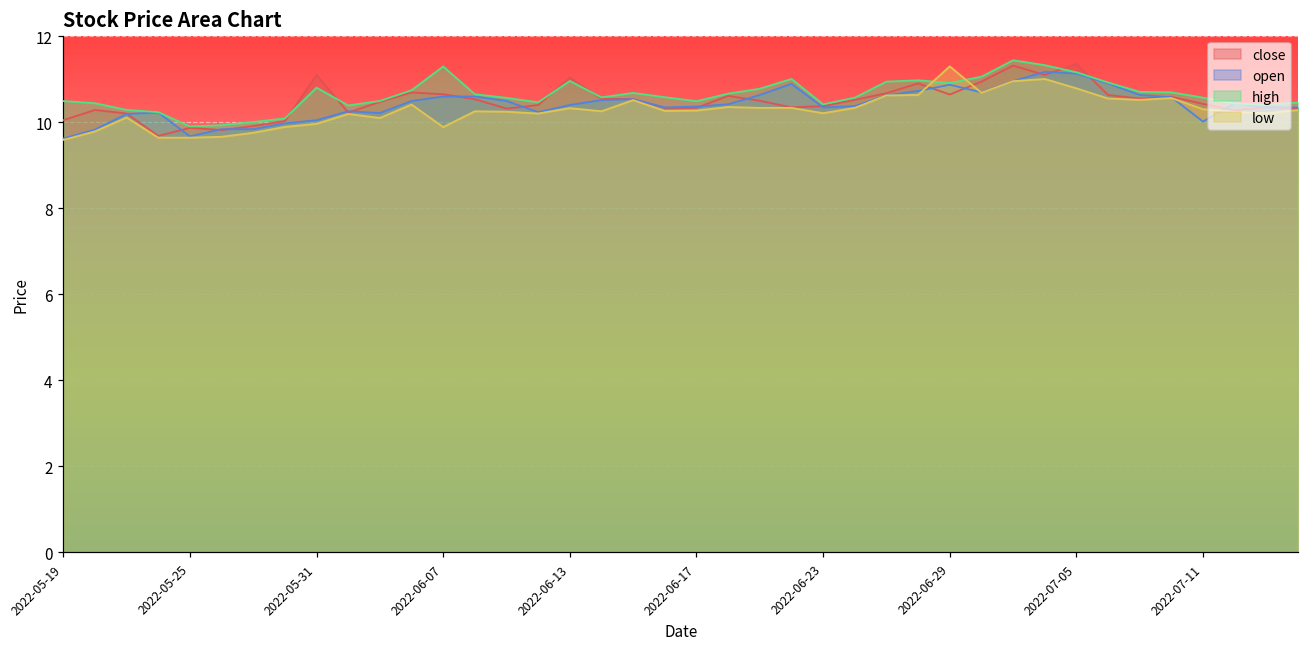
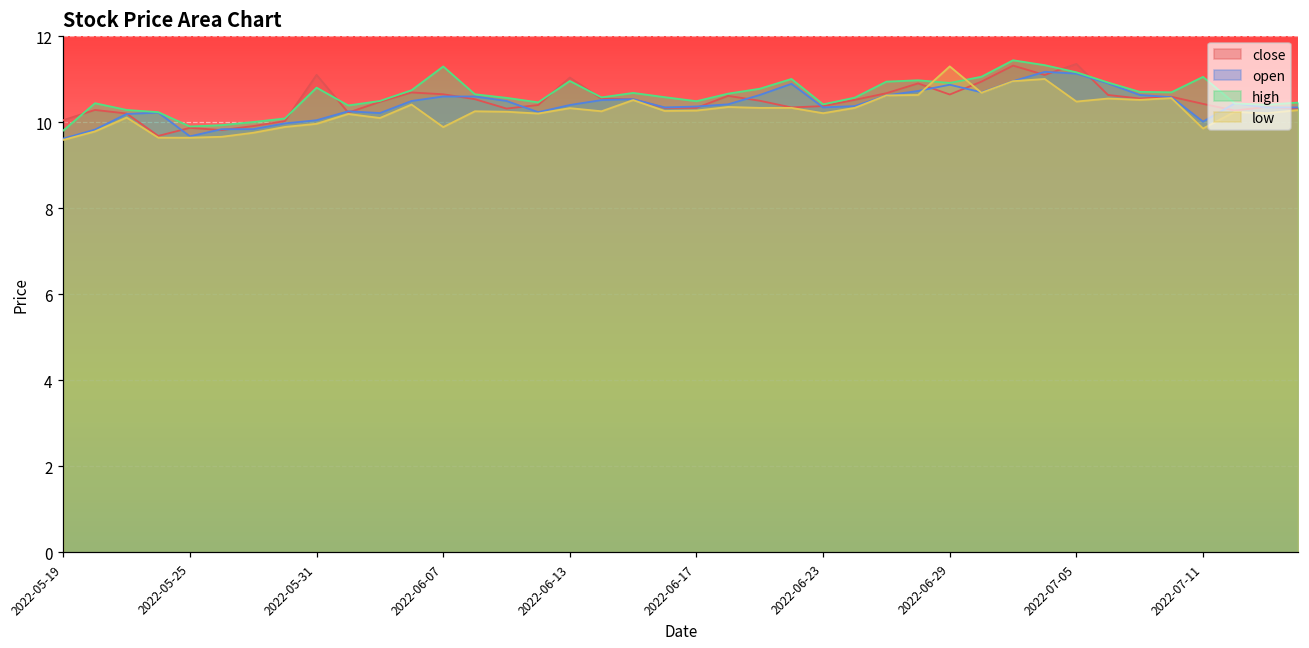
high, 2022-05-19: 10.5 -> 9.8
low, 2022-07-05: 10.8 -> 10.5
high, 2022-07-11: 10.6 -> 11.1
low, 2022-07-11: 10.3 -> 9.9
